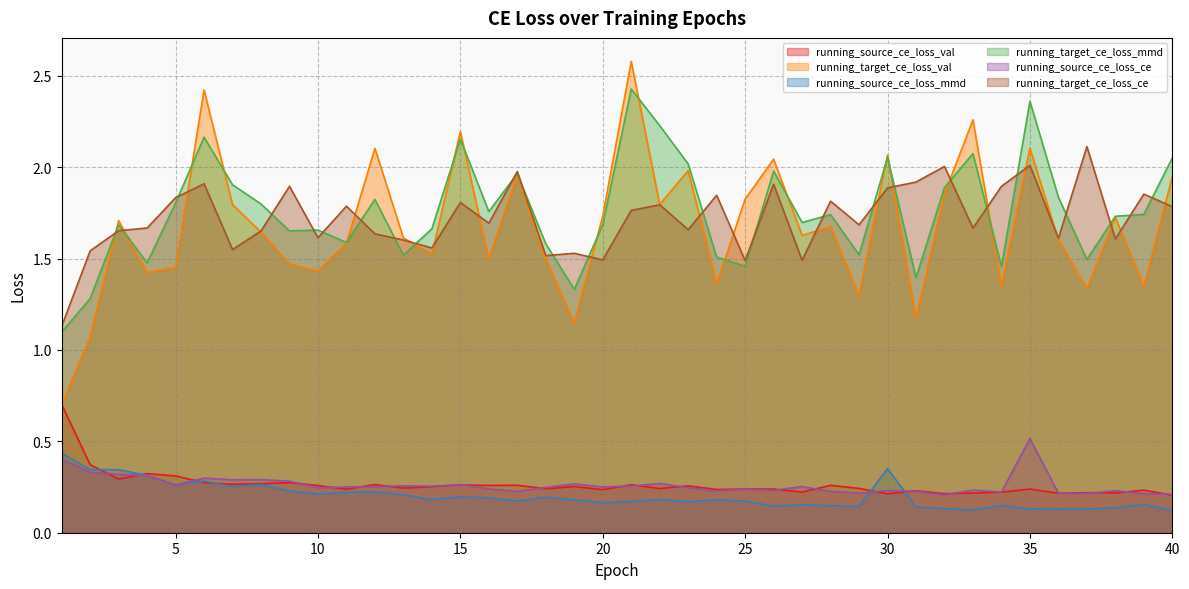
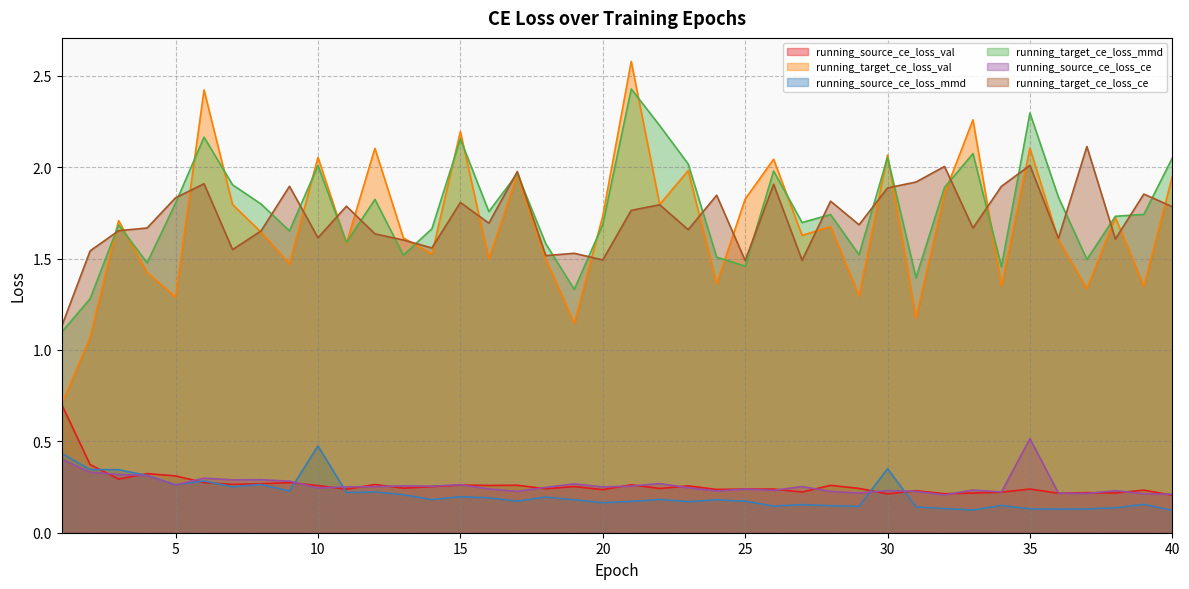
running_target_ce_loss_val, 5: 1.45 -> 1.29
running_target_ce_loss_val, 10: 1.43 -> 2.05
running_source_ce_loss_mmd, 10: 0.21 -> 0.48
running_target_ce_loss_mmd, 10: 1.66 -> 2.01
running_target_ce_loss_mmd, 35: 2.36 -> 2.30
